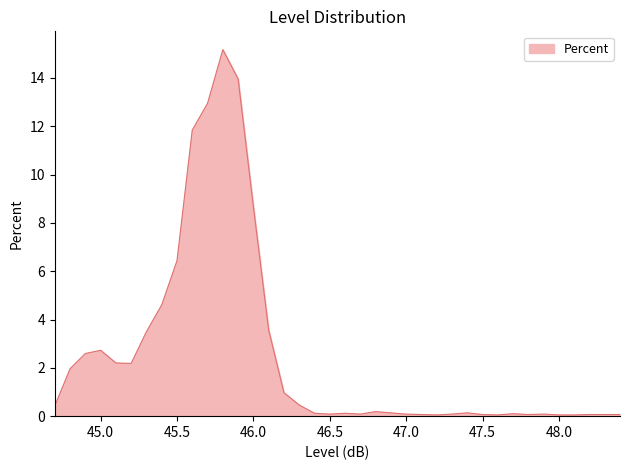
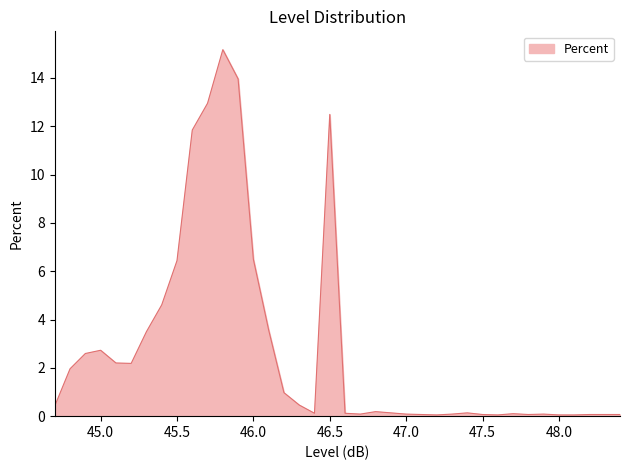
46.0: 8.7 -> 6.5
46.5: 0.1 -> 12.5
